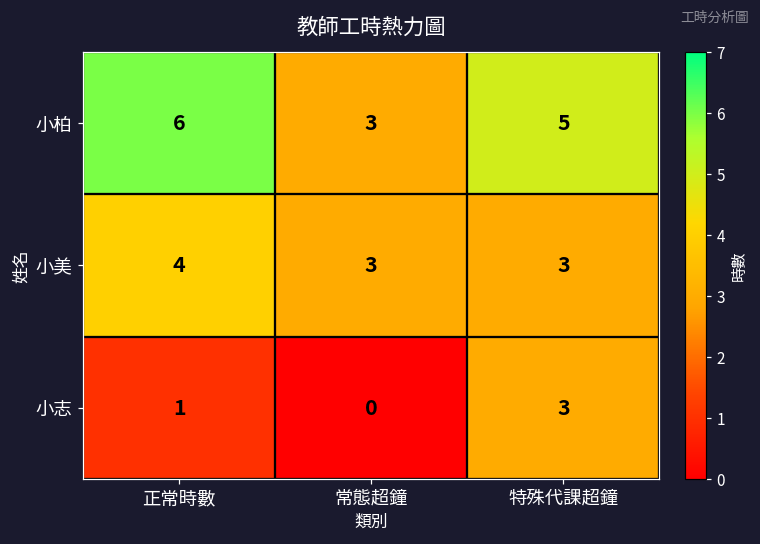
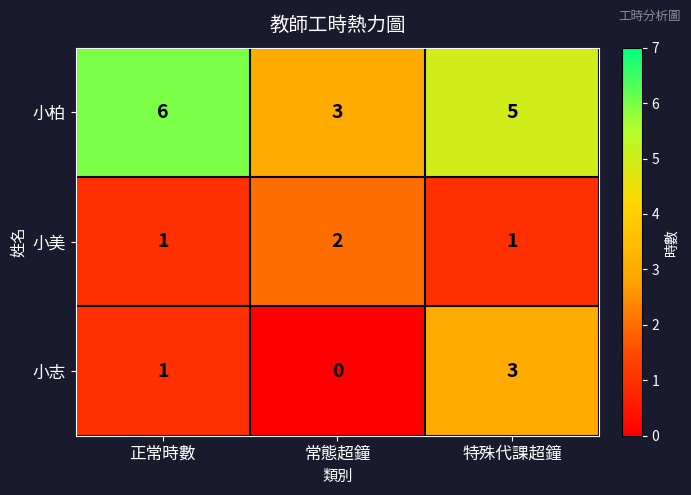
小美, 正常時數: 4 -> 1
小美, 常態超鐘: 3 -> 2
小美, 特殊代課超鐘: 3 -> 1
